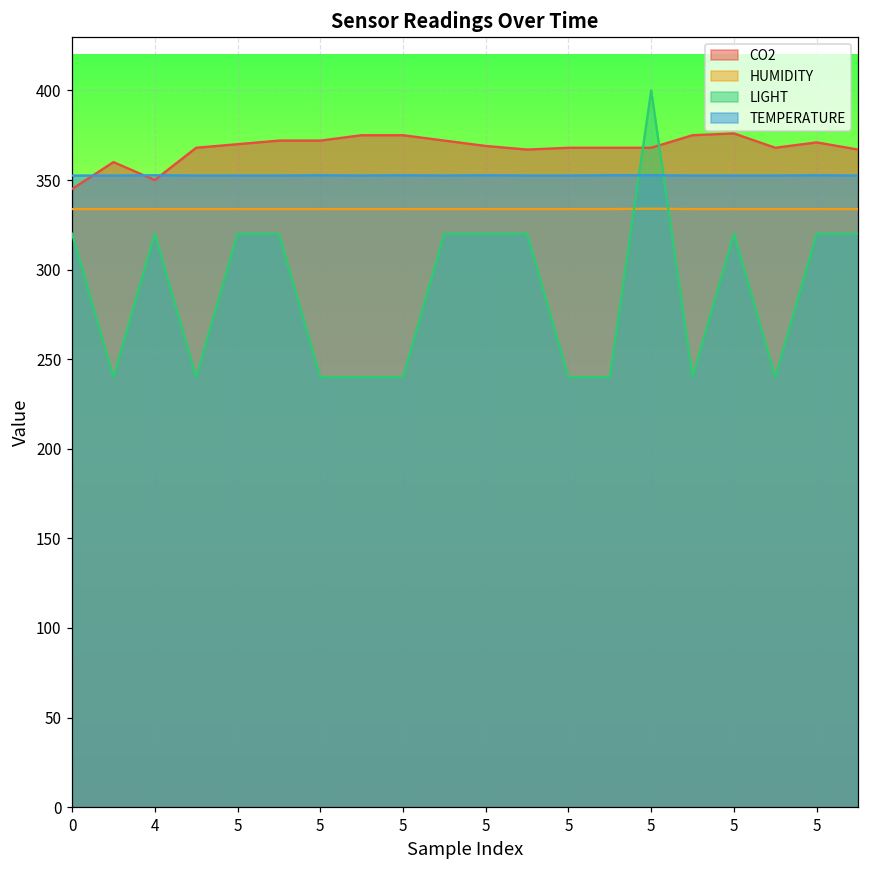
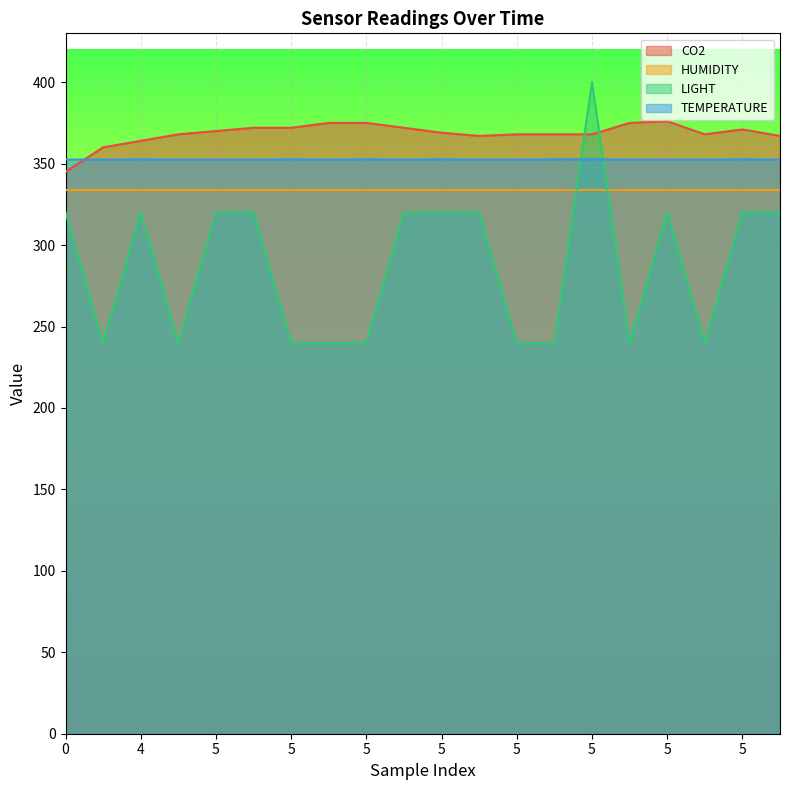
CO2, 4: 350 -> 364
